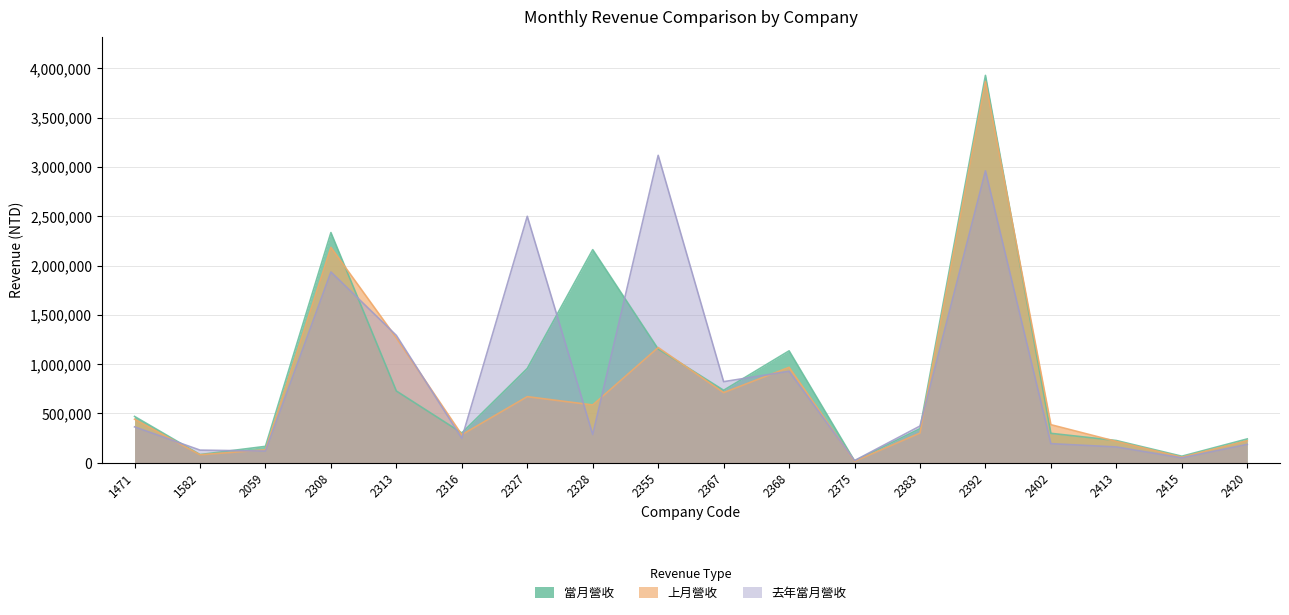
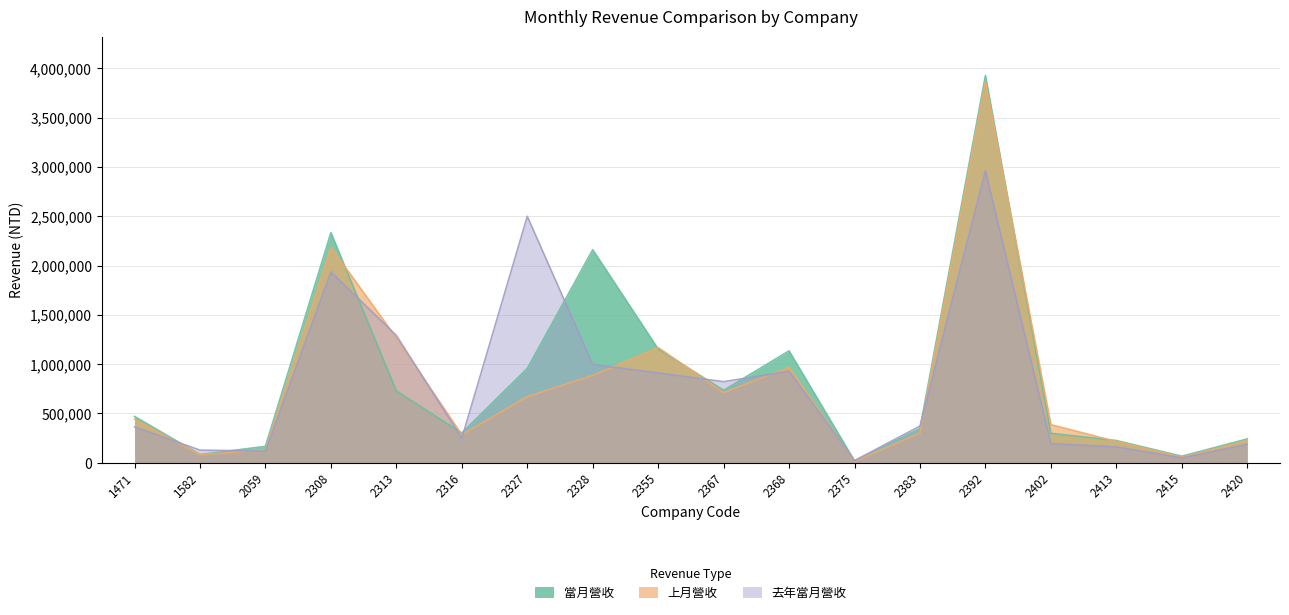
上月營收, 2328: 600,000 -> 900,000
去年當月營收, 2328: 300,000 -> 1,000,000
去年當月營收, 2355: 3,100,000 -> 900,000
